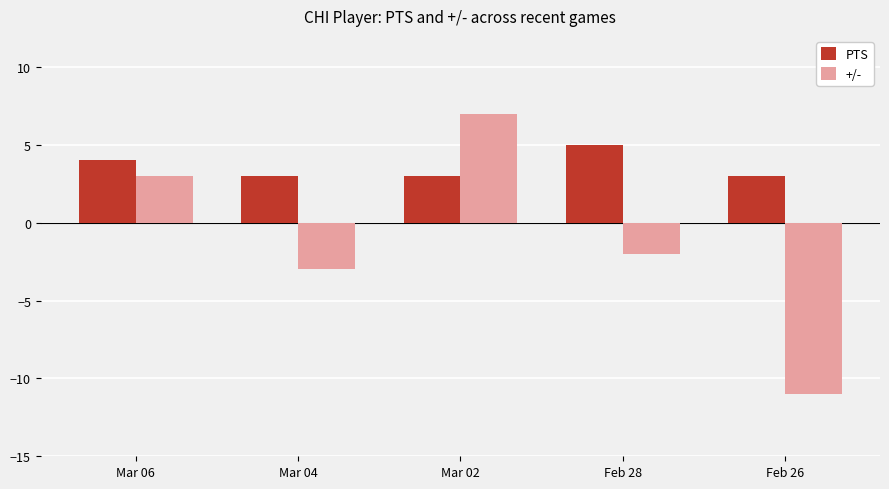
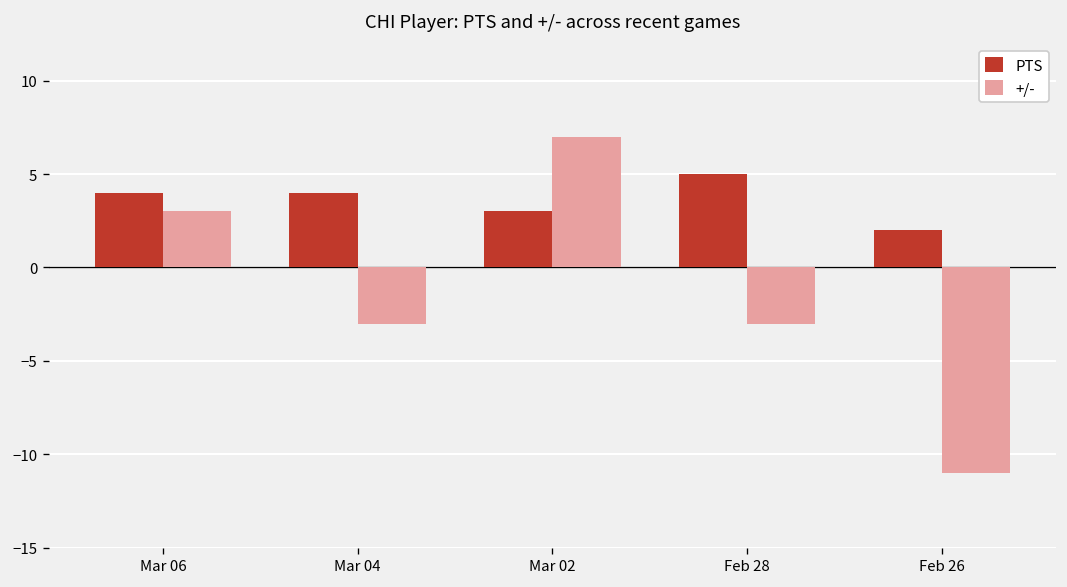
PTS, Mar 04: 3 -> 4
+/-, Feb 28: -2 -> -3
PTS, Feb 26: 3 -> 2
